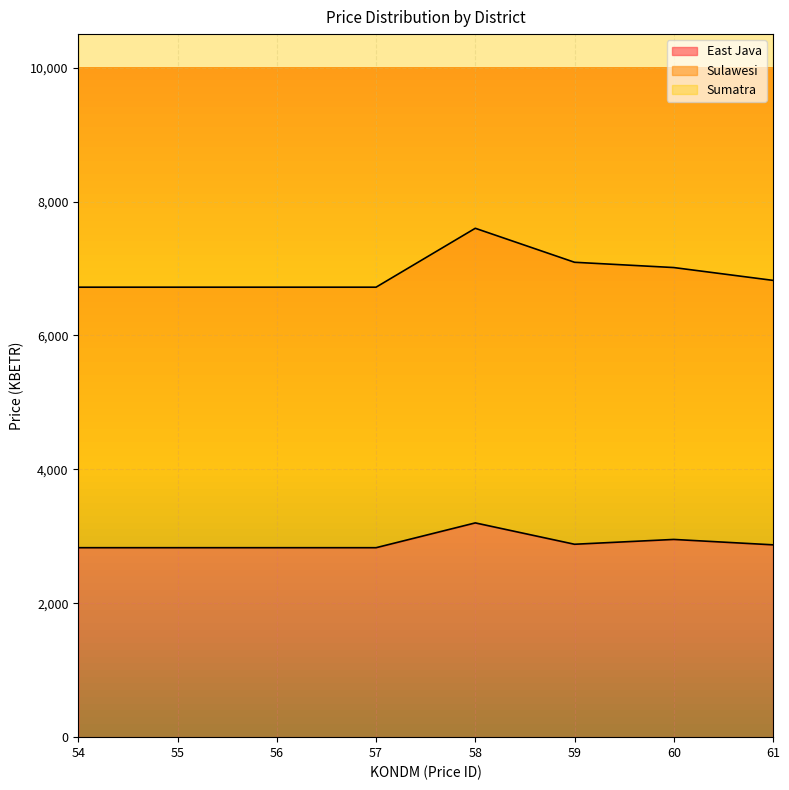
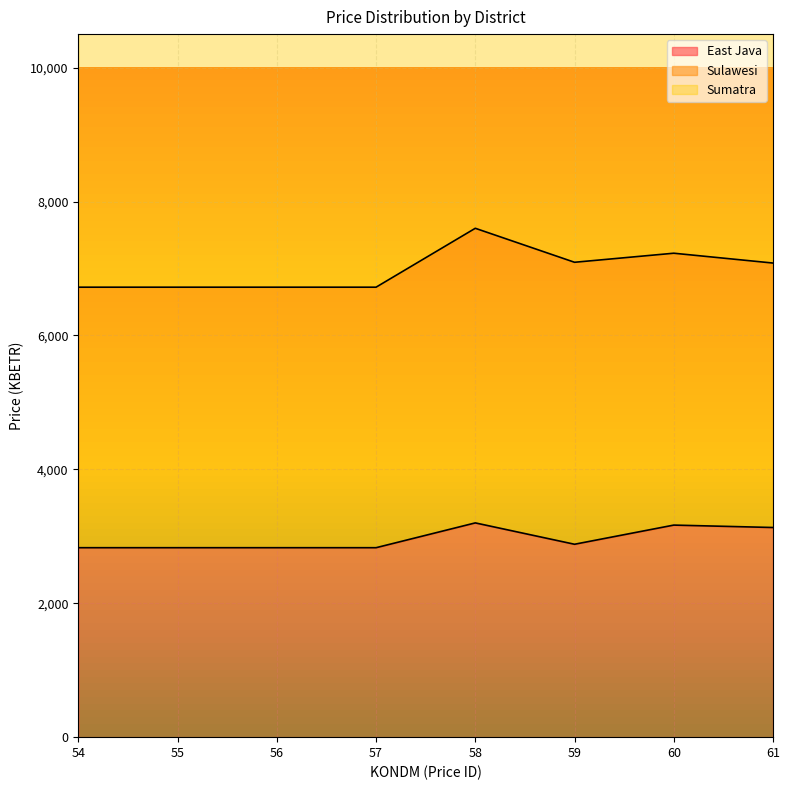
East Java, 60: 3,000 -> 3,200
East Java, 61: 2,900 -> 3,100
